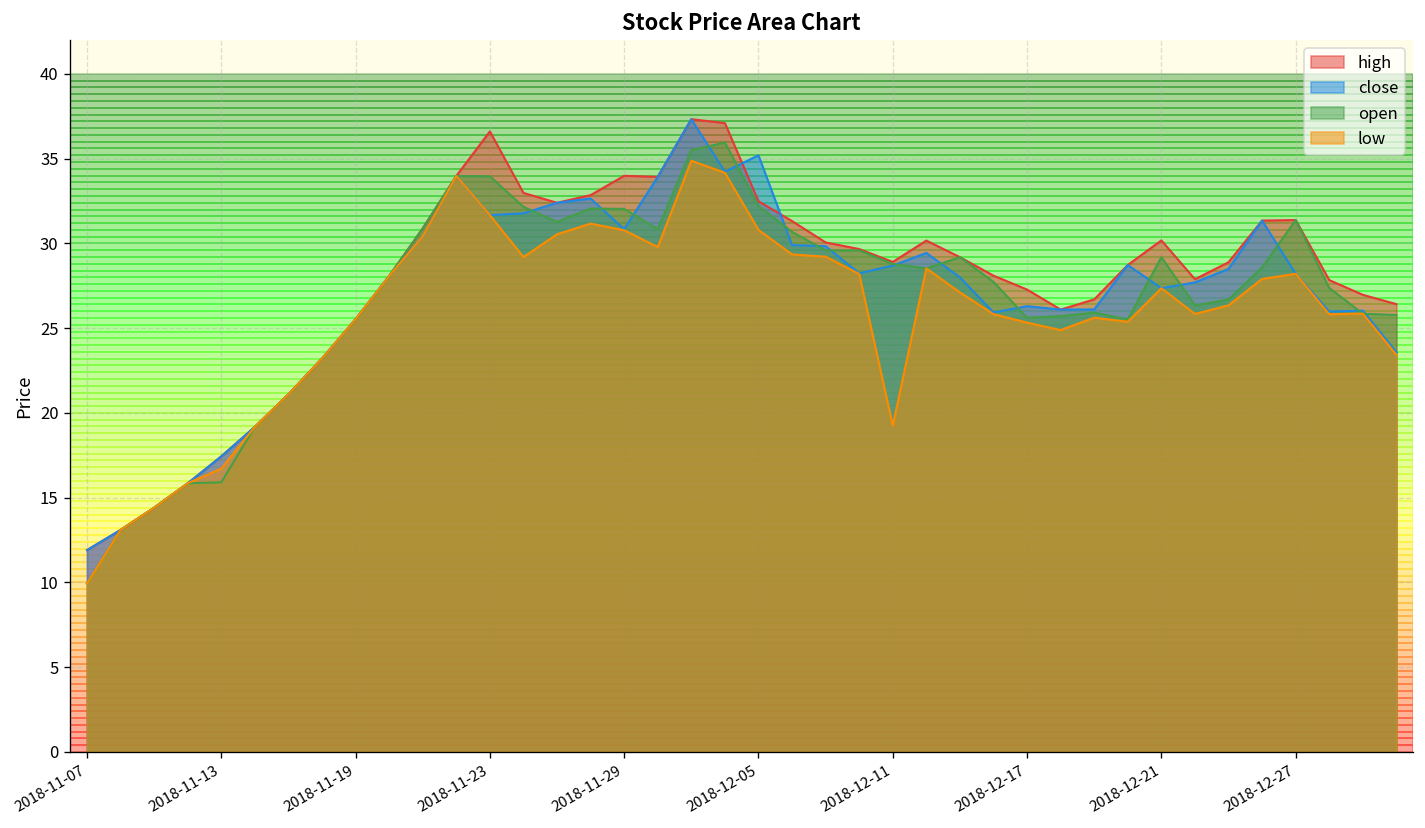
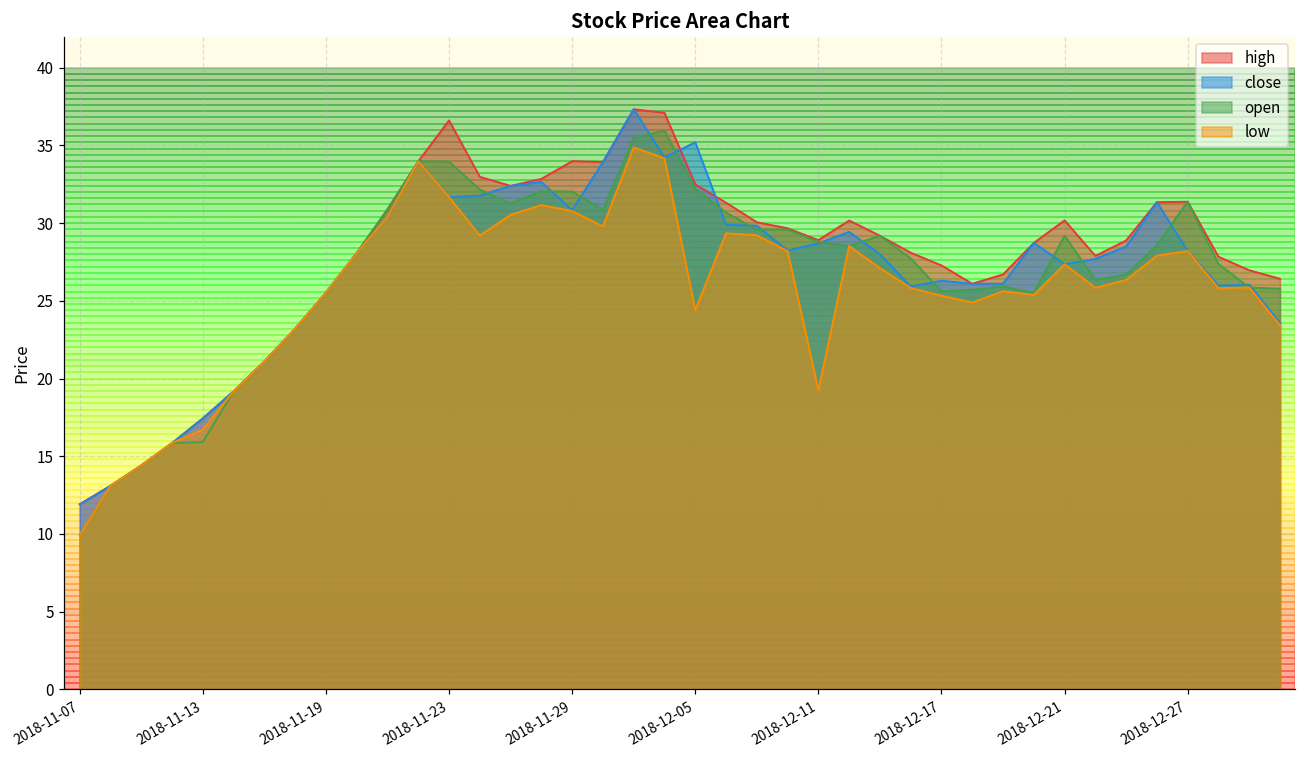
low, 2018-12-05: 30.8 -> 24.4
